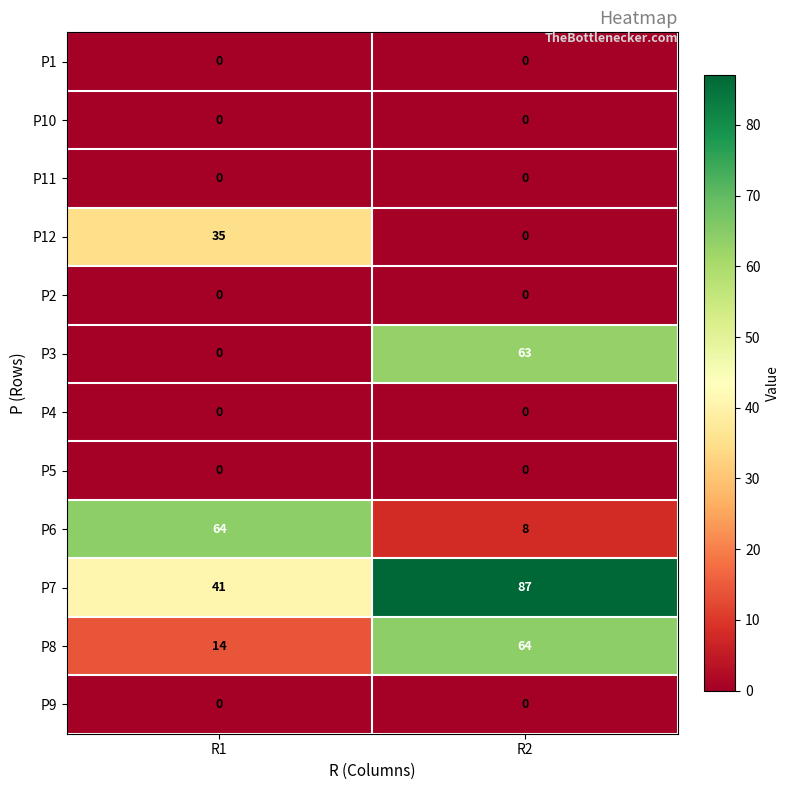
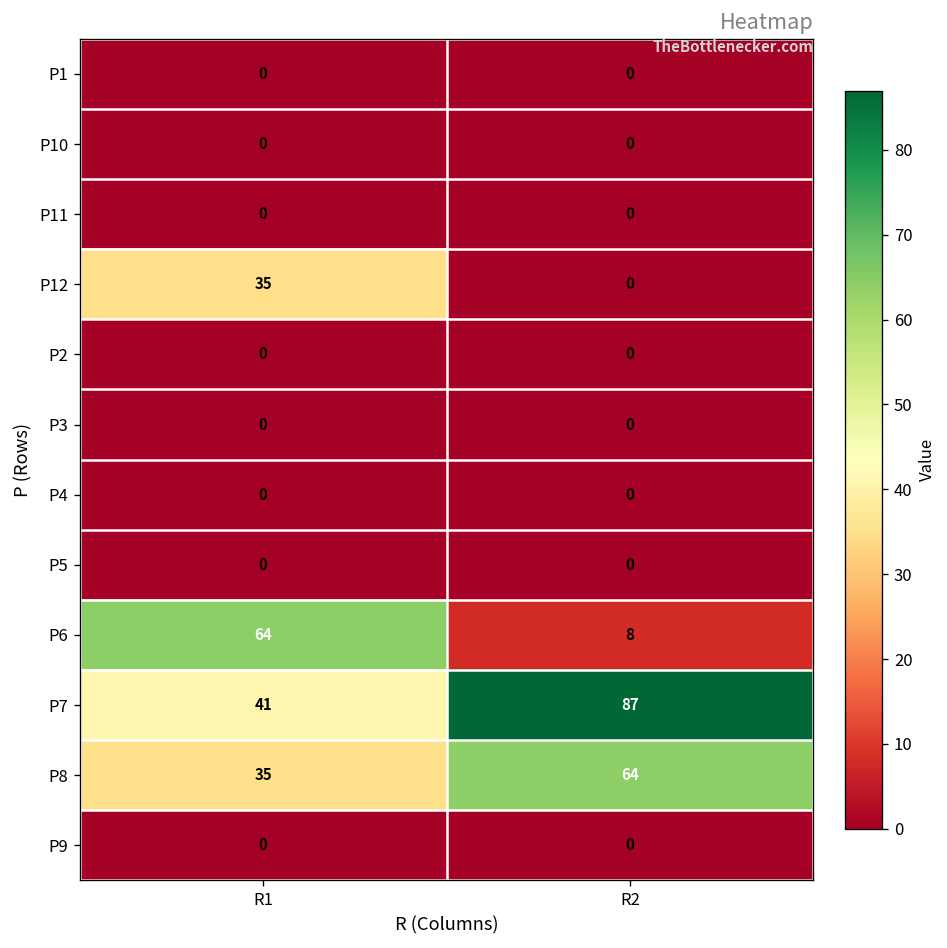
P3, R2: 63 -> 0
P8, R1: 14 -> 35
